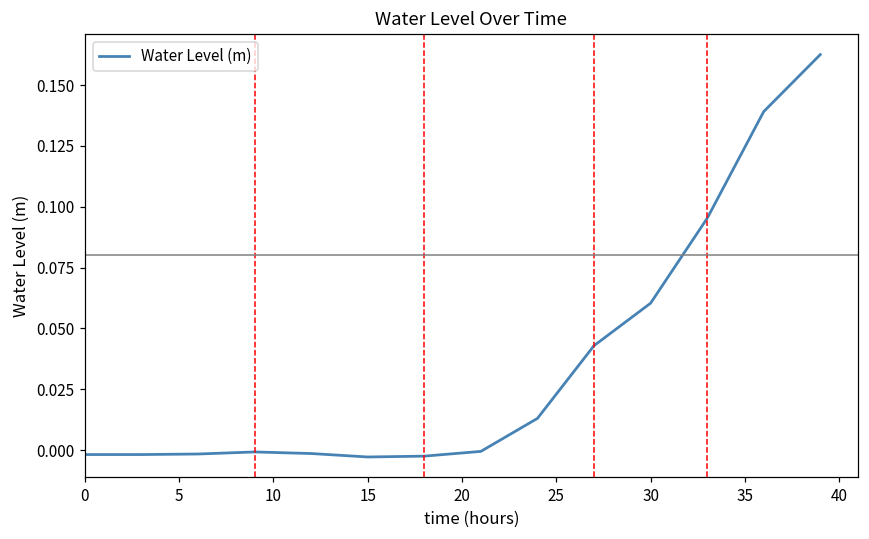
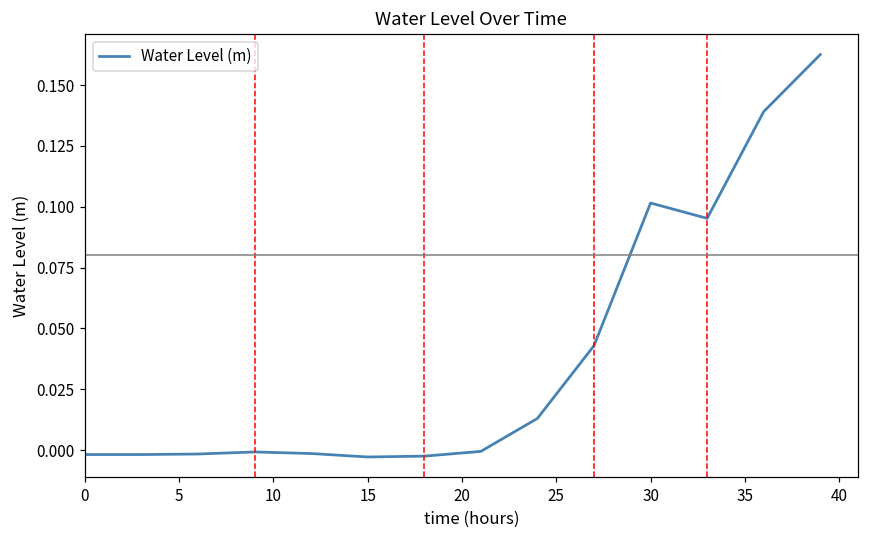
30: 0.060 -> 0.102
